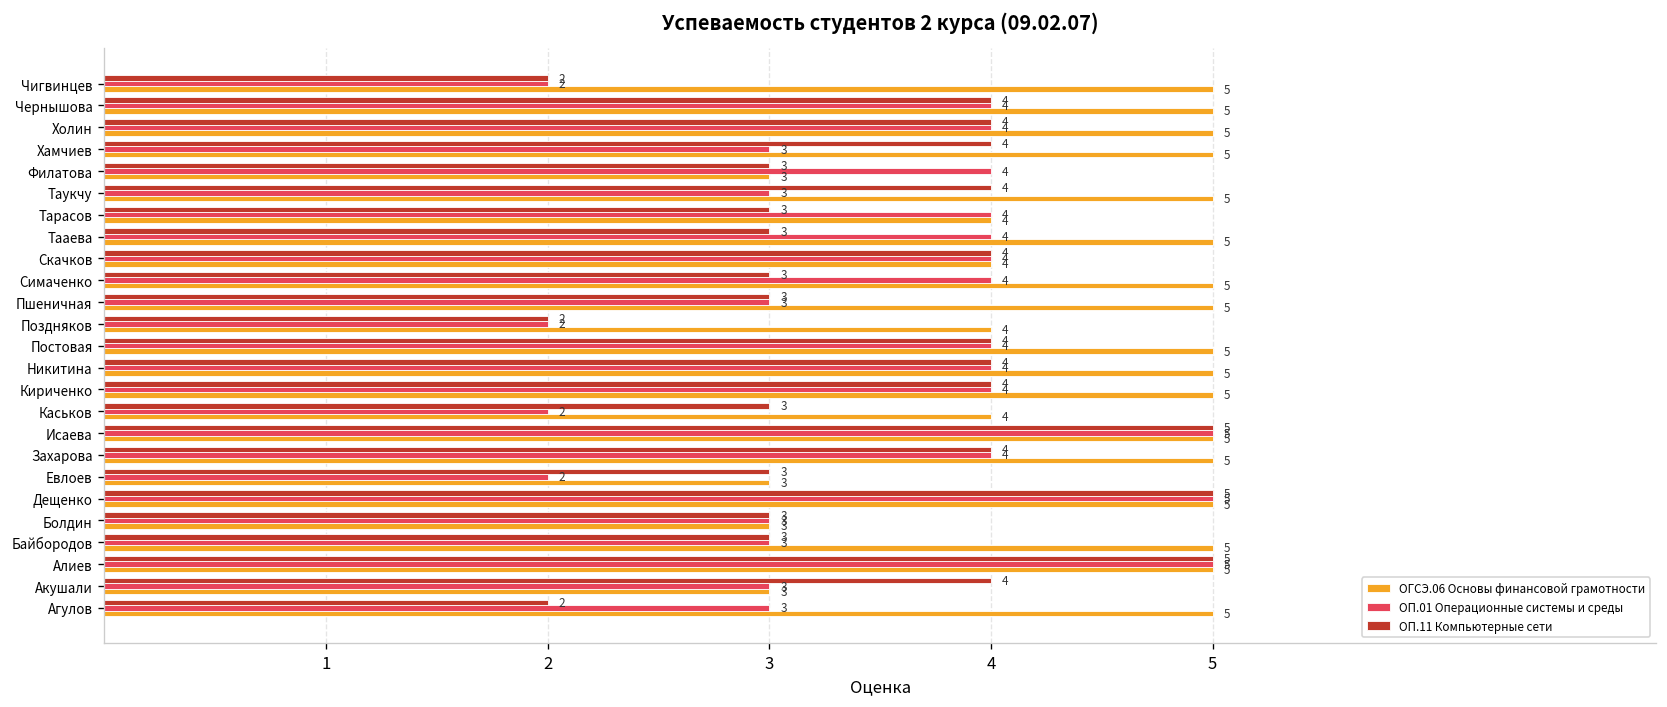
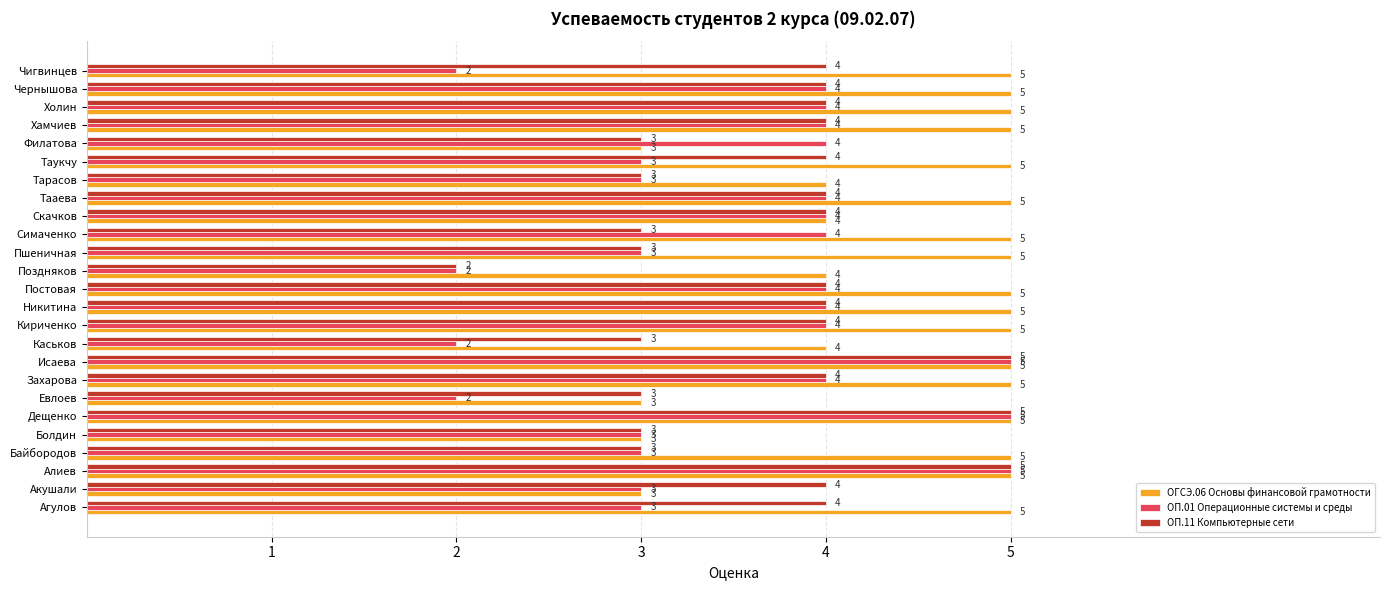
ОП.11 Компьютерные сети, Чигвинцев: 2 -> 4
ОП.01 Операционные системы и среды, Хамчиев: 3 -> 4
ОП.01 Операционные системы и среды, Тарасов: 4 -> 3
ОП.11 Компьютерные сети, Тааева: 3 -> 4
ОП.11 Компьютерные сети, Агулов: 2 -> 4
